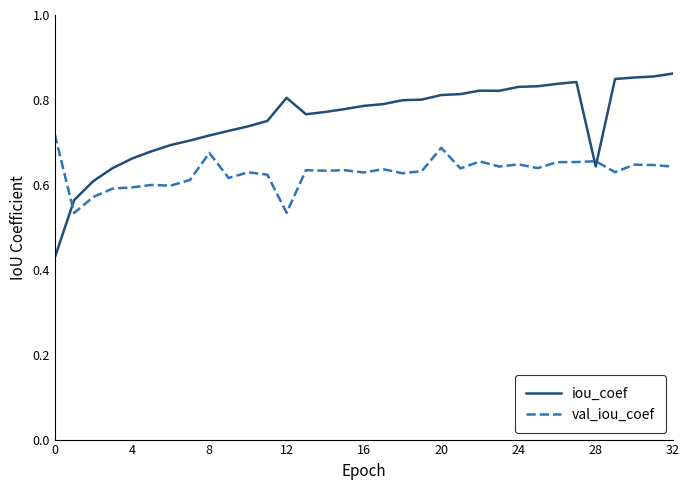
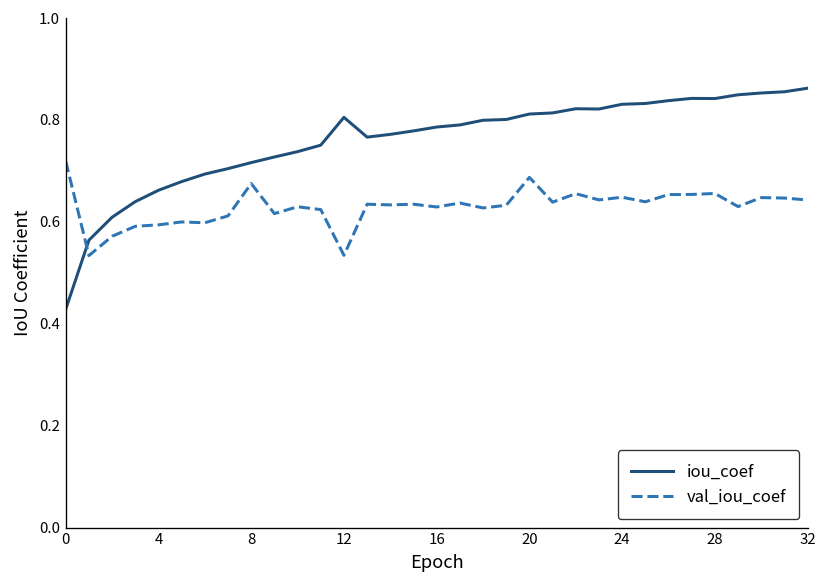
iou_coef, 28: 0.64 -> 0.84
